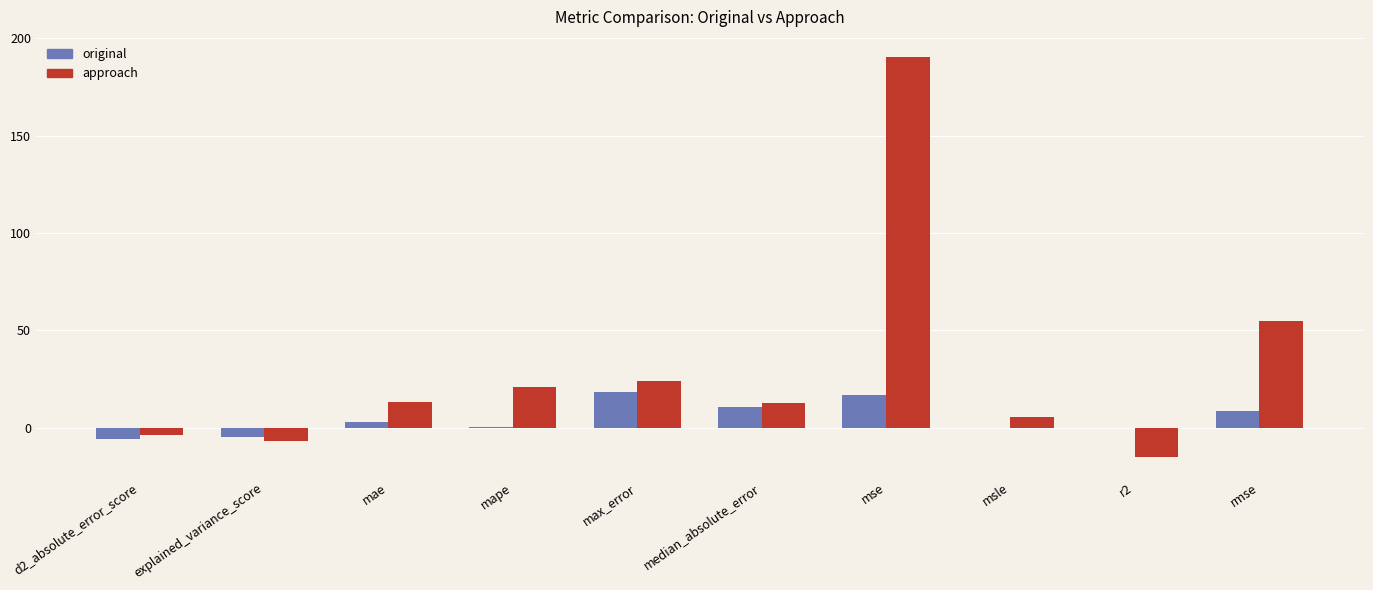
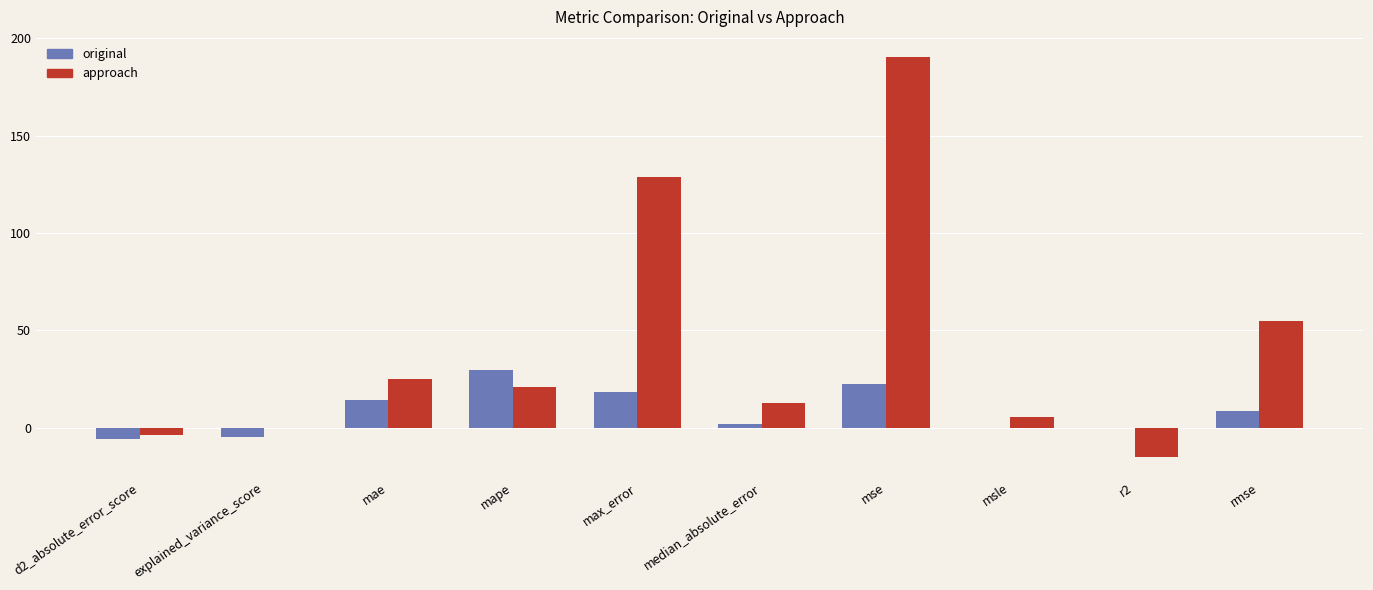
approach, explained_variance_score: -7 -> 0
original, mae: 3 -> 14
approach, mae: 13 -> 25
original, mape: 0 -> 30
approach, max_error: 24 -> 129
original, median_absolute_error: 11 -> 2
original, mse: 17 -> 22
